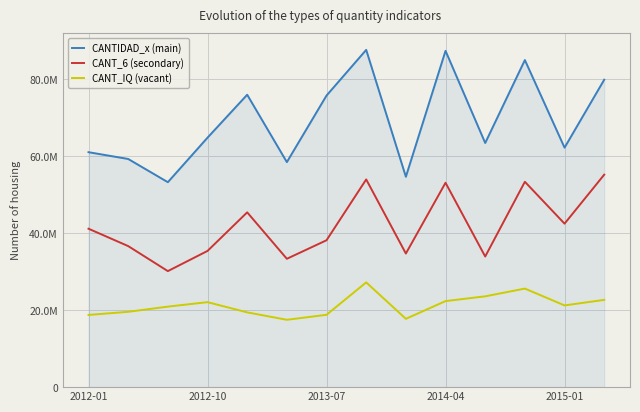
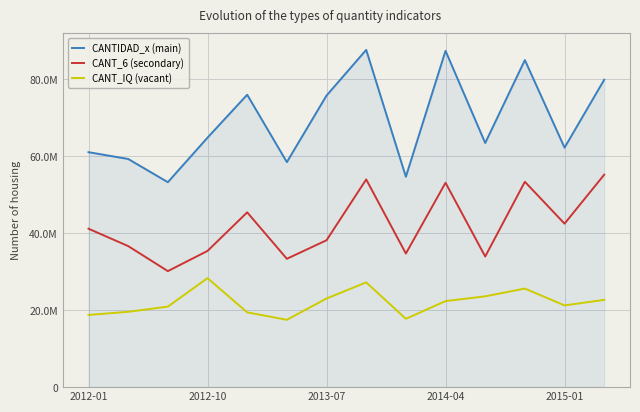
CANT_IQ (vacant), 2012-10: 22000000 -> 28000000
CANT_IQ (vacant), 2013-07: 19000000 -> 23000000
